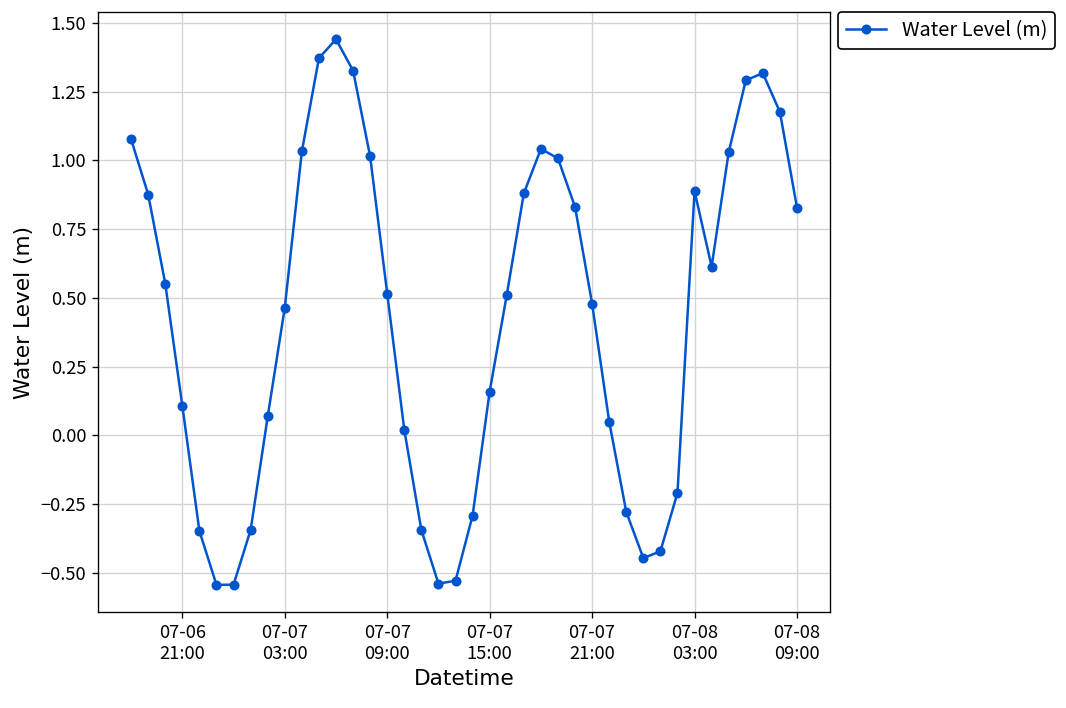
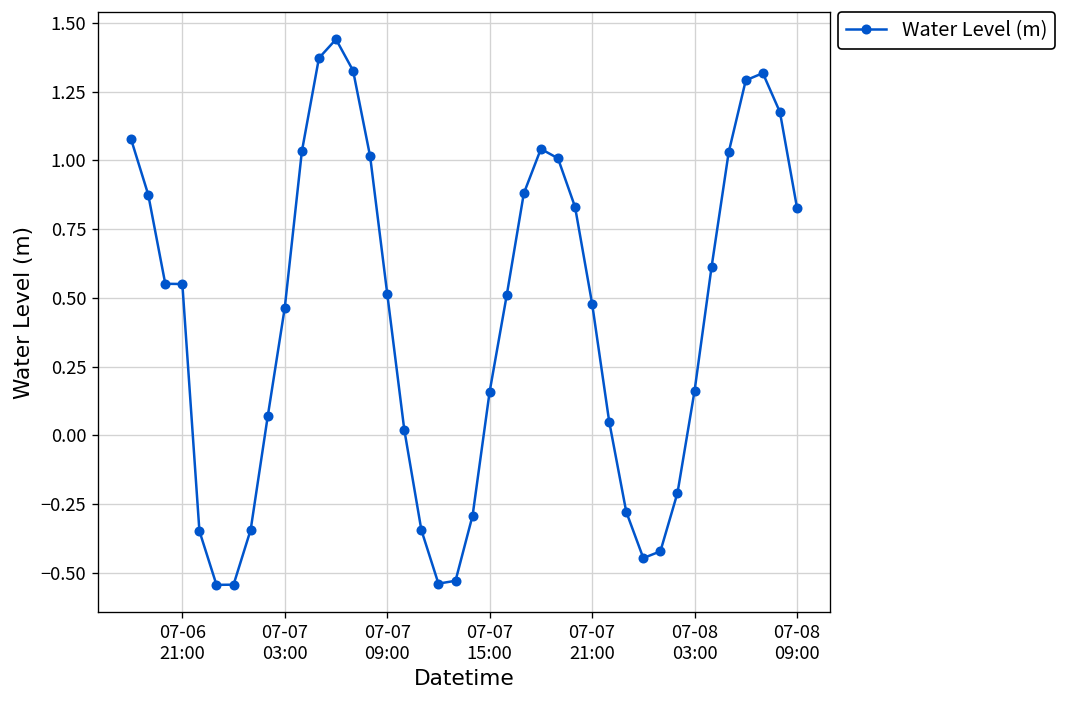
07-06 21:00: 0.11 -> 0.55
07-08 03:00: 0.89 -> 0.16
